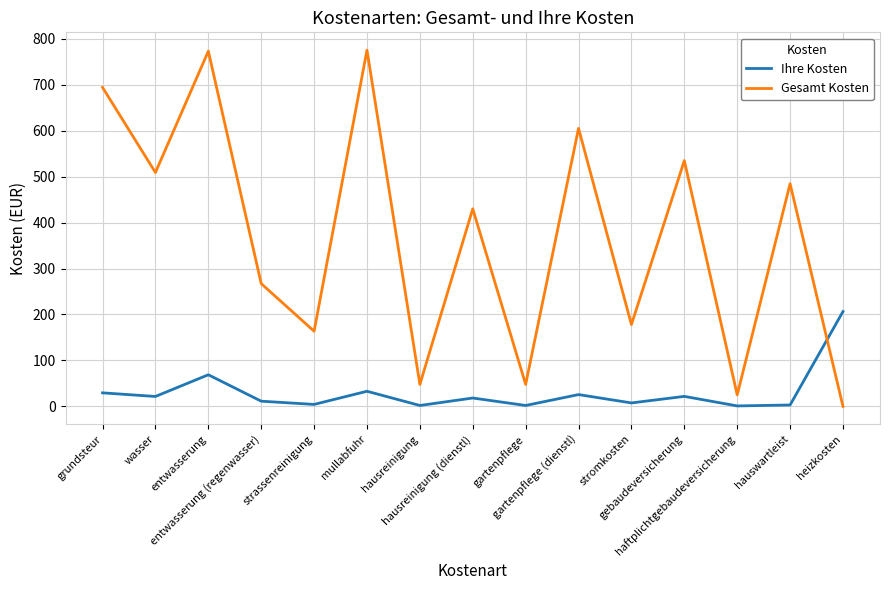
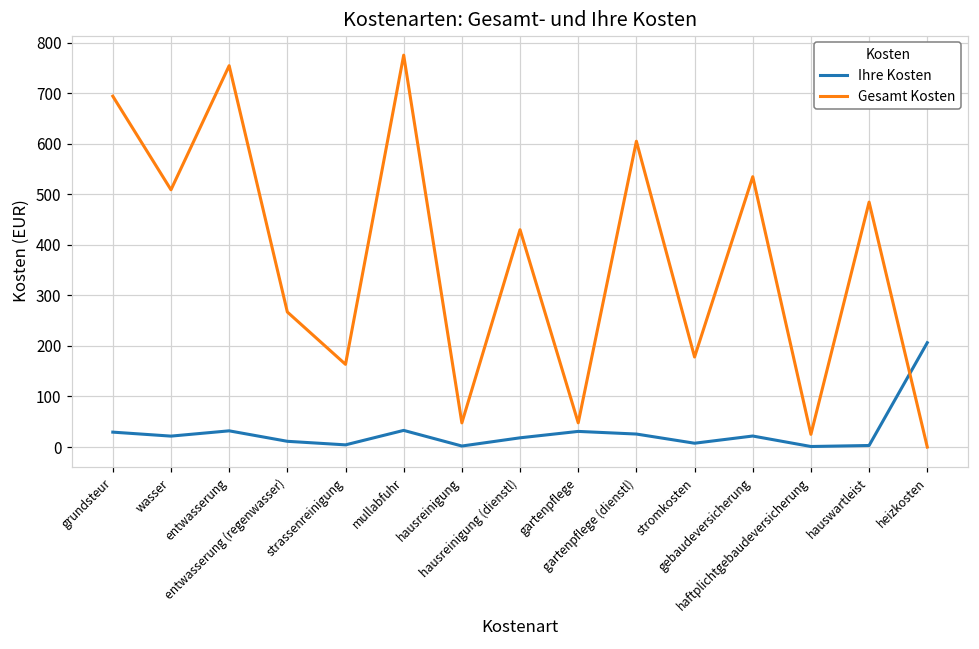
Ihre Kosten, entwasserung: 70 -> 30
Gesamt Kosten, entwasserung: 770 -> 750
Ihre Kosten, gartenpflege: 0 -> 30
